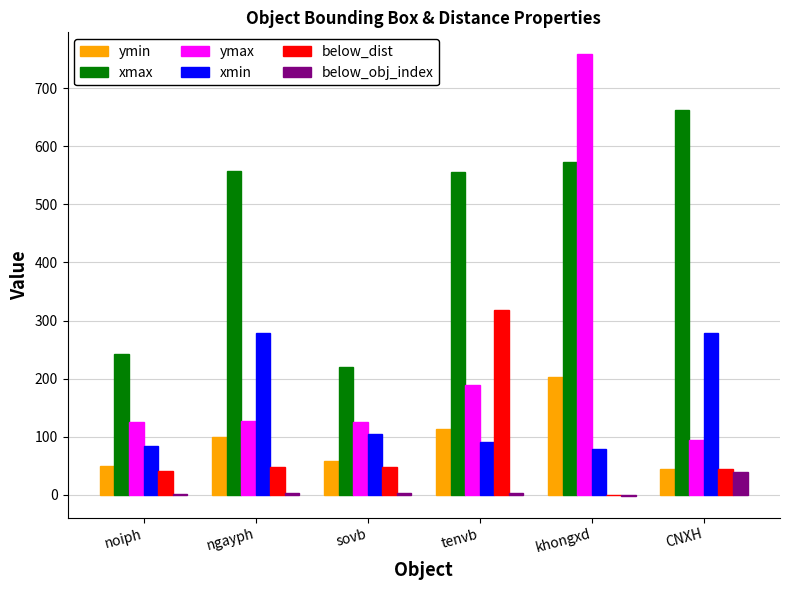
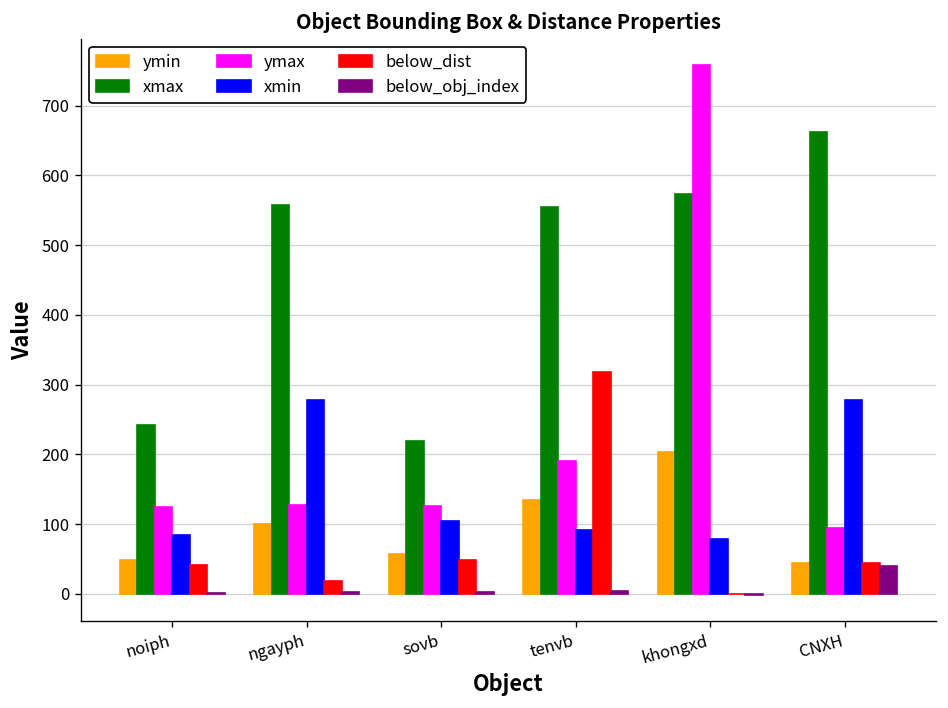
below_dist, ngayph: 50 -> 20
ymin, tenvb: 110 -> 140
